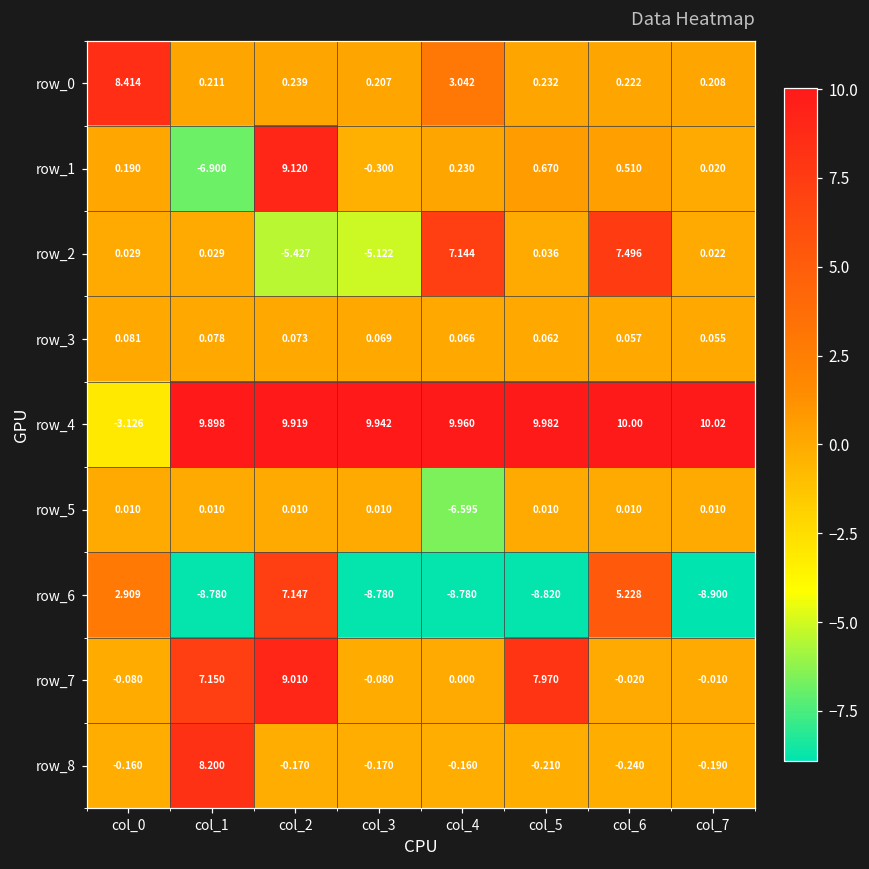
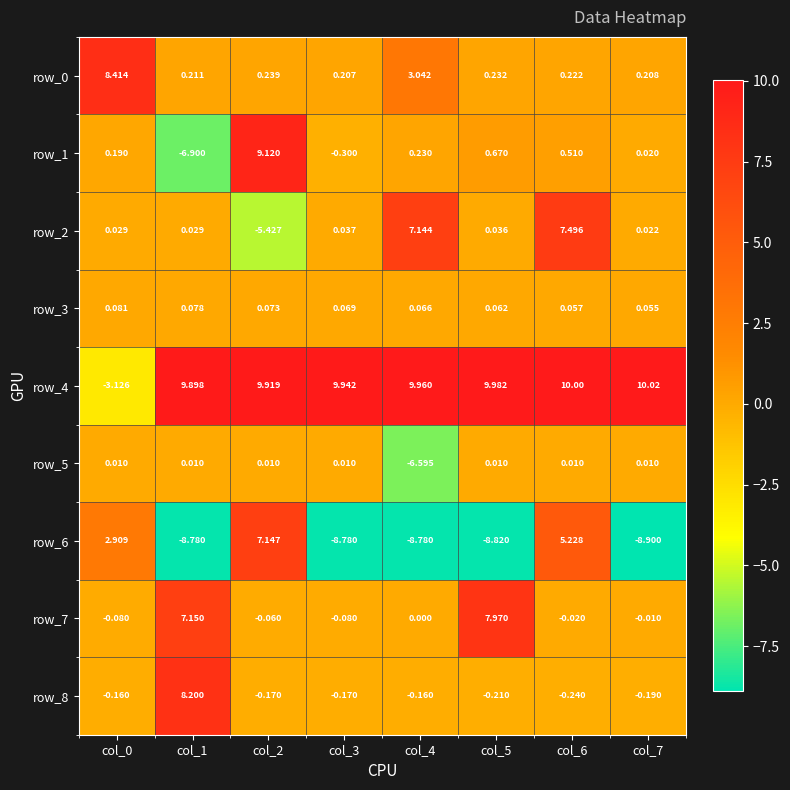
row_2, col_3: -5.122 -> 0.037
row_7, col_2: 9.010 -> -0.060
